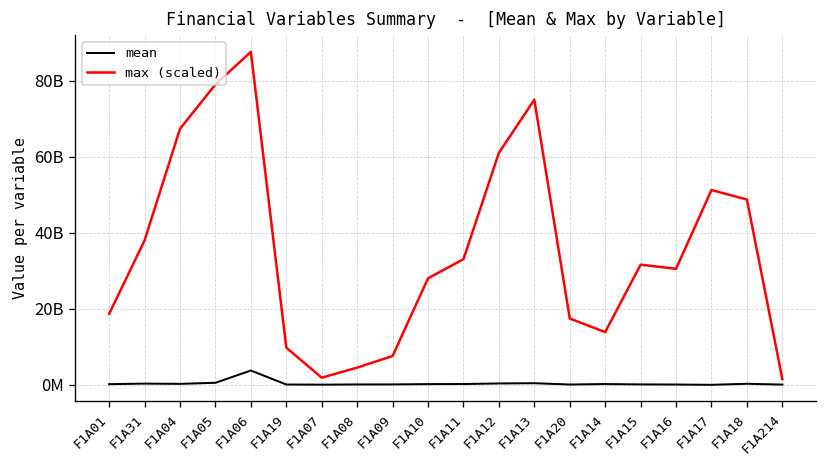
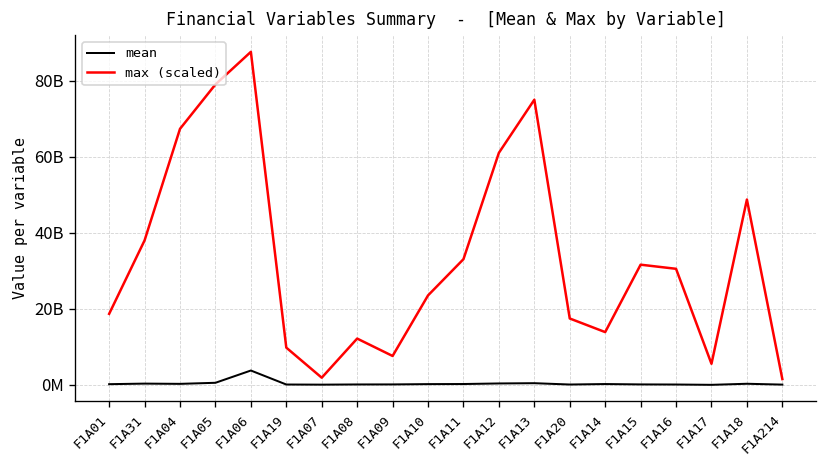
max (scaled), F1A08: 4000000000 -> 12000000000
max (scaled), F1A10: 28000000000 -> 24000000000
max (scaled), F1A17: 51000000000 -> 6000000000
